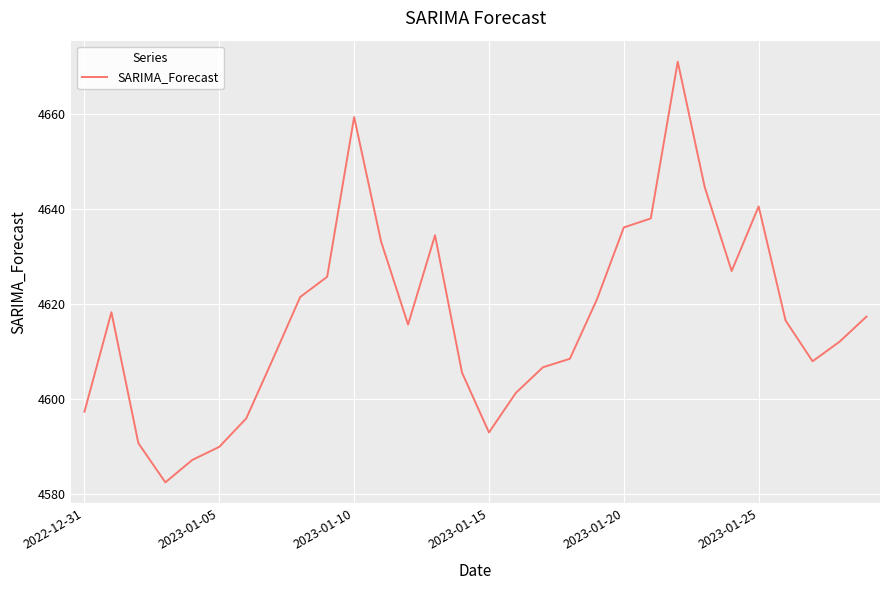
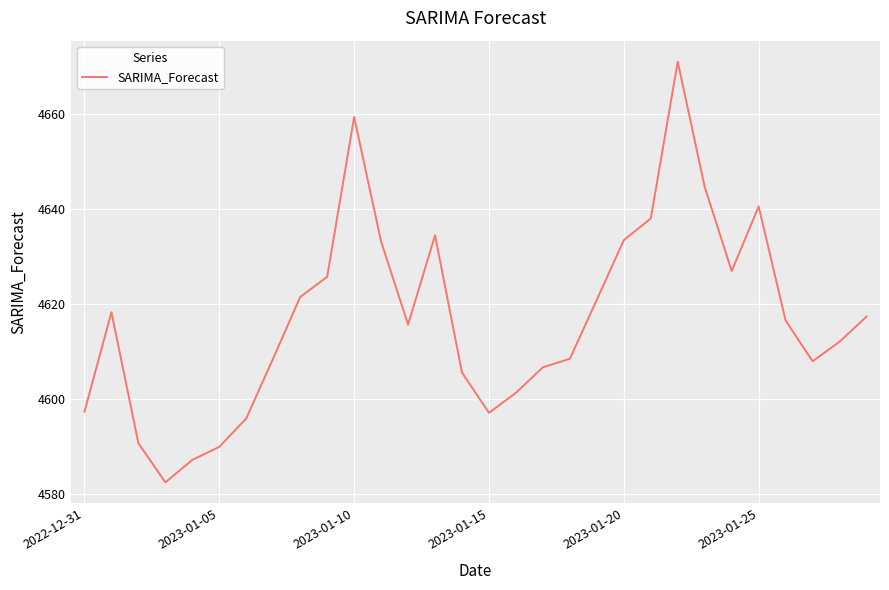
2023-01-15: 4593 -> 4597
2023-01-20: 4636 -> 4633
